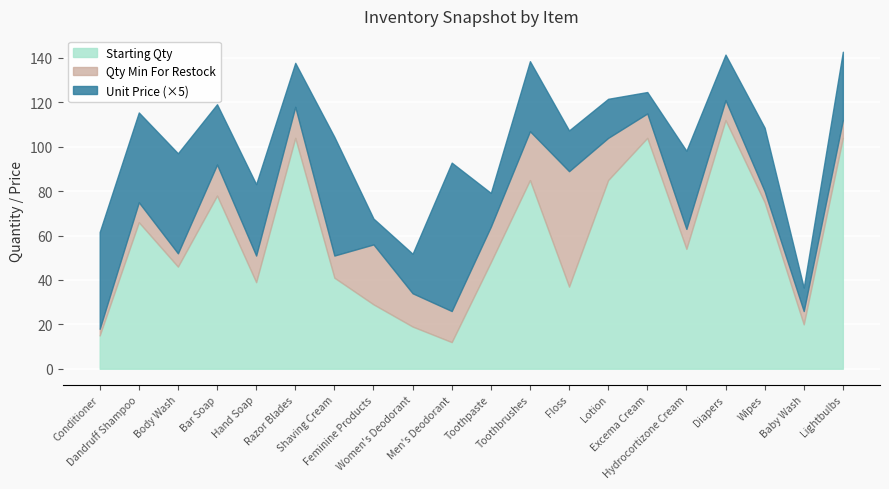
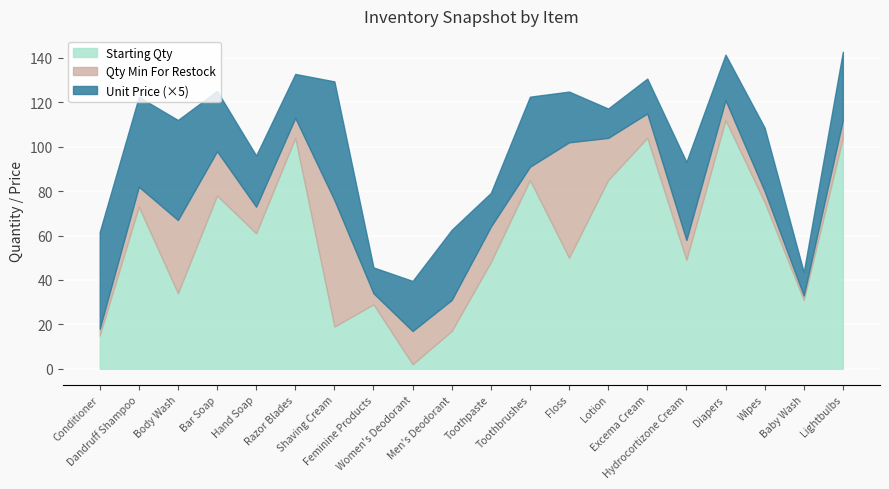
Starting Qty, Dandruff Shampoo: 66 -> 73
Starting Qty, Body Wash: 46 -> 34
Qty Min For Restock, Body Wash: 6 -> 33
Qty Min For Restock, Bar Soap: 14 -> 20
Starting Qty, Hand Soap: 39 -> 61
Unit Price (×5), Hand Soap: 32 -> 23
Qty Min For Restock, Razor Blades: 14 -> 9
Starting Qty, Shaving Cream: 41 -> 19
Qty Min For Restock, Shaving Cream: 10 -> 57
Qty Min For Restock, Feminine Products: 27 -> 5
Starting Qty, Women's Deodorant: 19 -> 2
Unit Price (×5), Women's Deodorant: 18 -> 23
Starting Qty, Men's Deodorant: 12 -> 17
Unit Price (×5), Men's Deodorant: 67 -> 32
Qty Min For Restock, Toothbrushes: 22 -> 6
Starting Qty, Floss: 37 -> 50
Unit Price (×5), Floss: 18 -> 23
Unit Price (×5), Lotion: 18 -> 13
Unit Price (×5), Excema Cream: 10 -> 16
Starting Qty, Hydrocortizone Cream: 54 -> 49
Starting Qty, Baby Wash: 20 -> 31
Qty Min For Restock, Baby Wash: 6 -> 2
